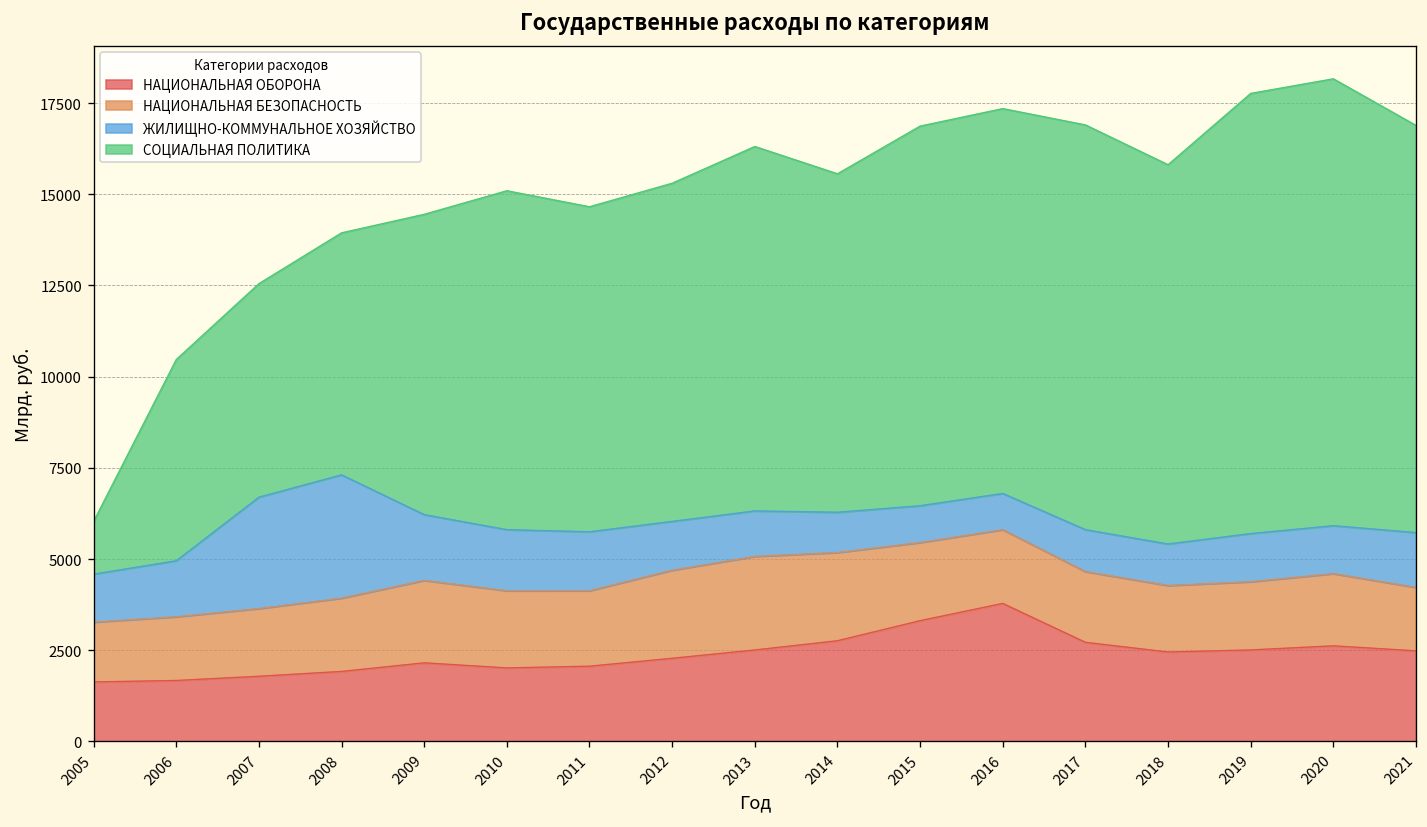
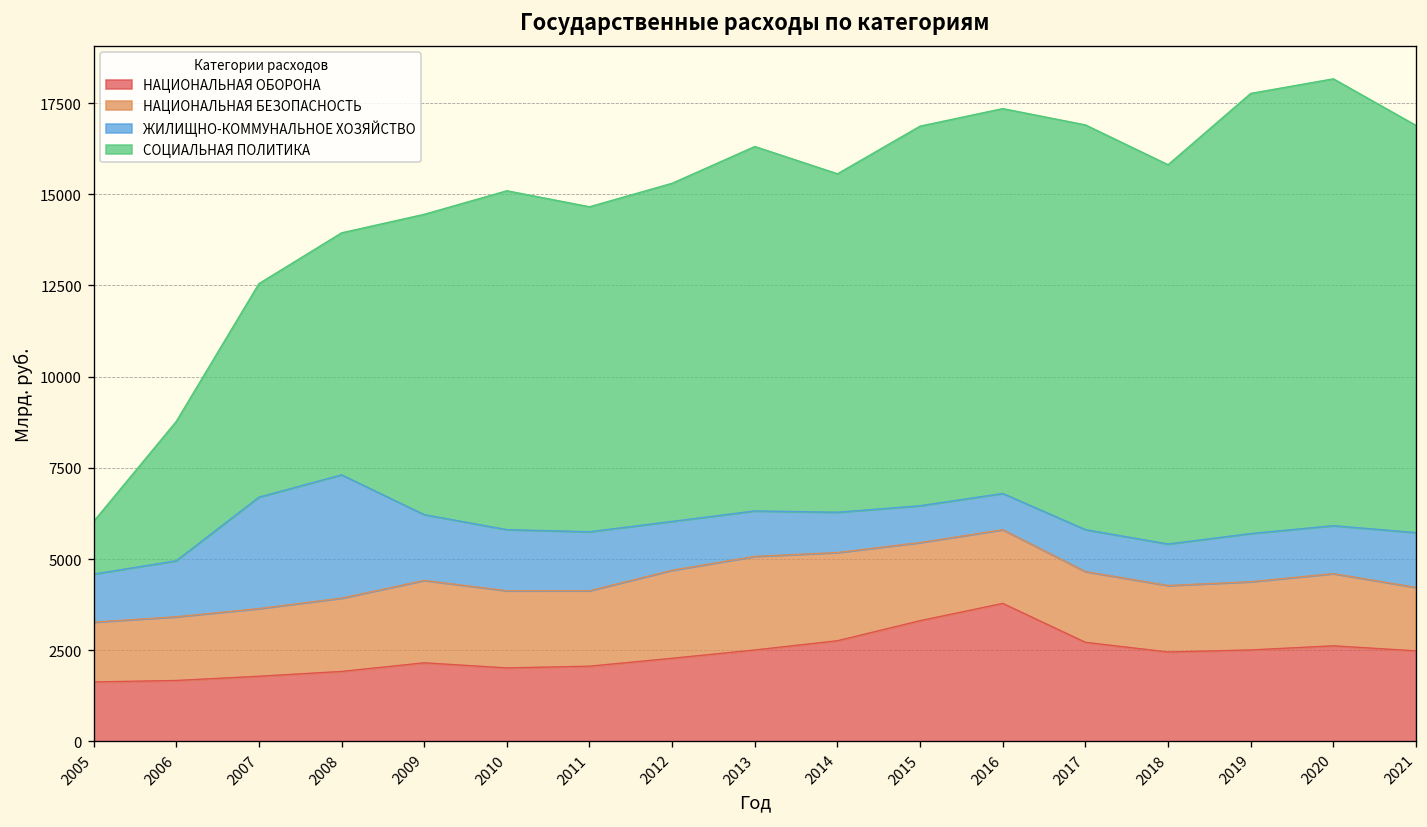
СОЦИАЛЬНАЯ ПОЛИТИКА, 2006: 5500 -> 3800
